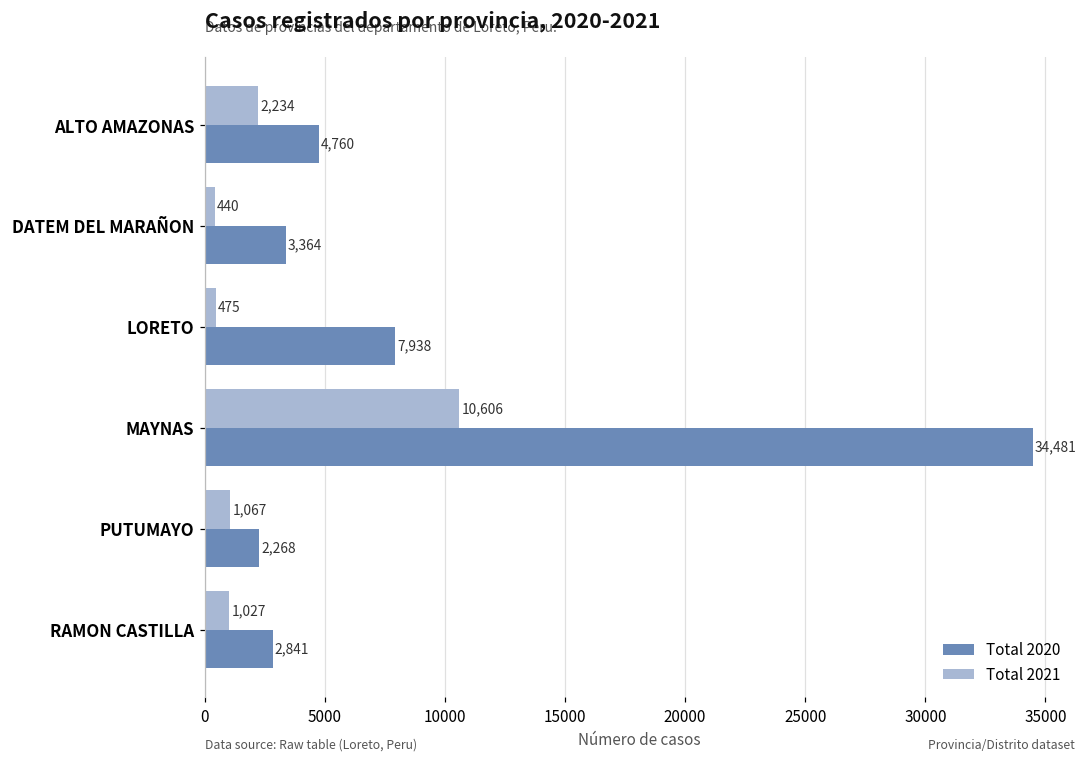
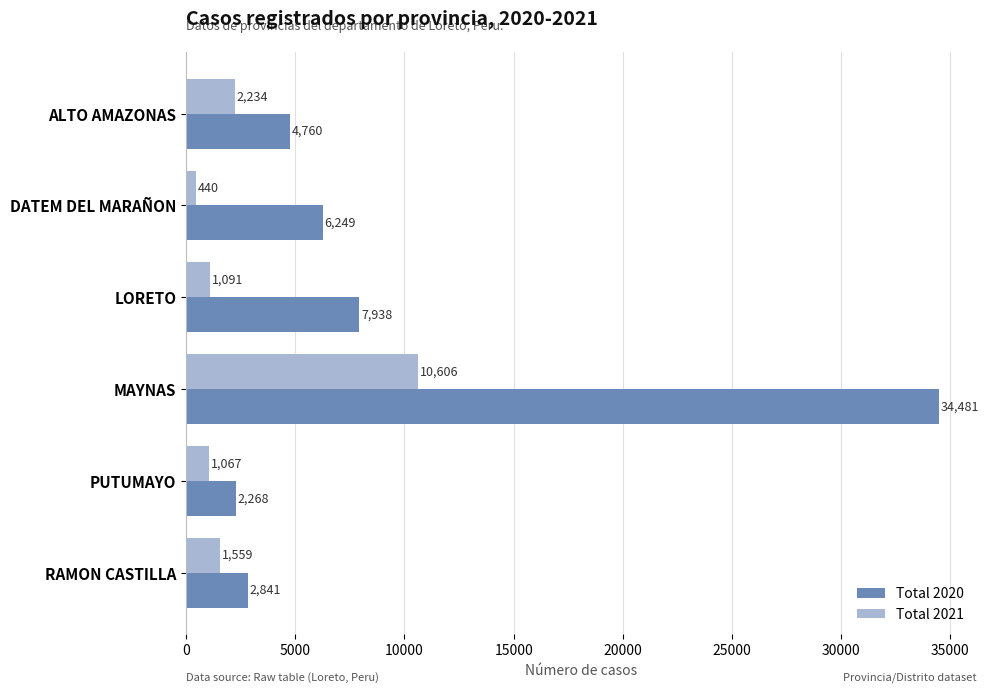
Total 2020, DATEM DEL MARAÑON: 3,364 -> 6,249
Total 2021, LORETO: 475 -> 1,091
Total 2021, RAMON CASTILLA: 1,027 -> 1,559
